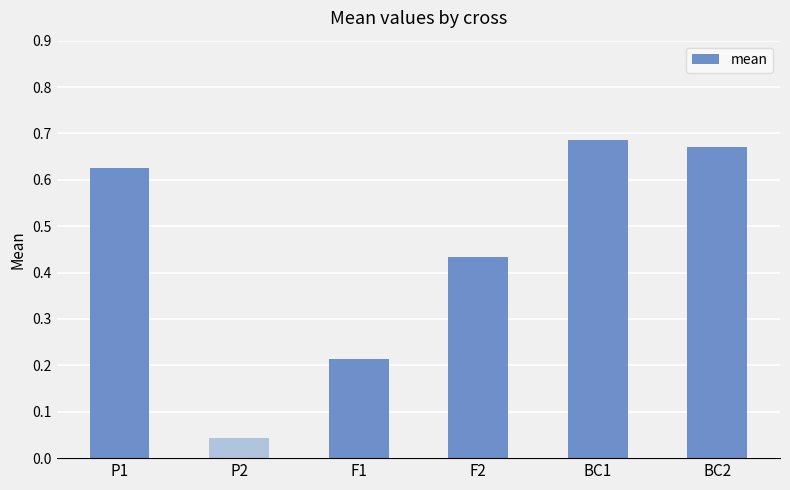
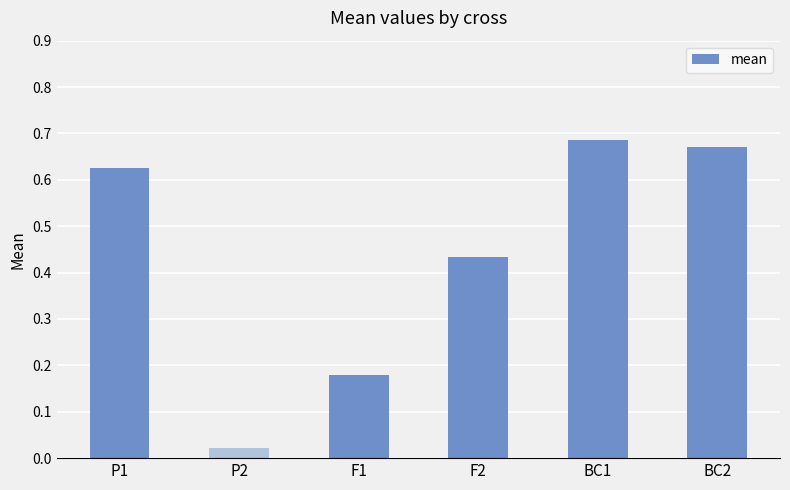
P2: 0.04 -> 0.02
F1: 0.21 -> 0.18
